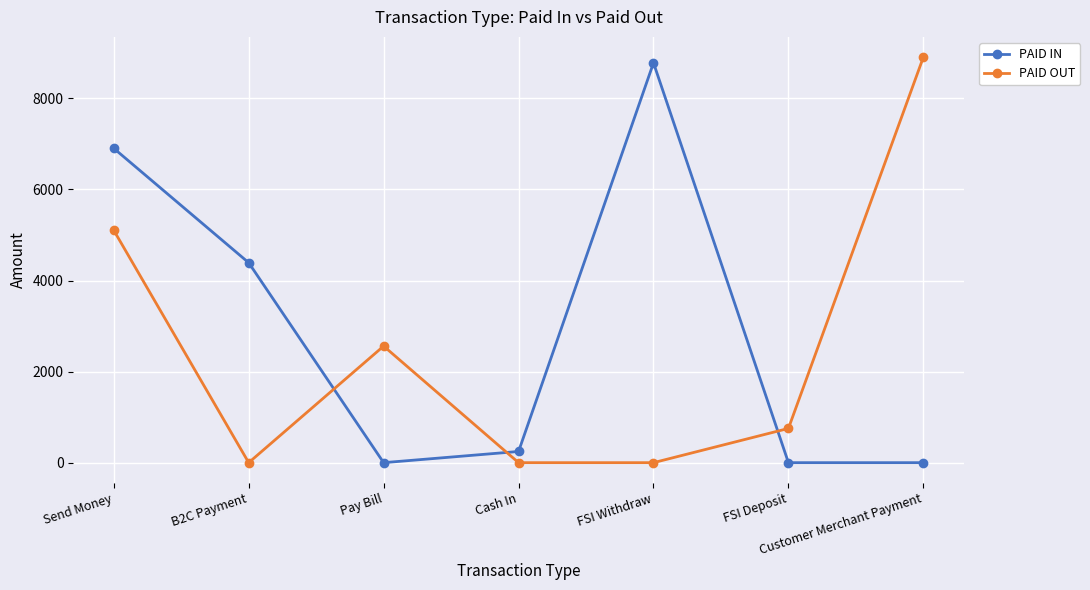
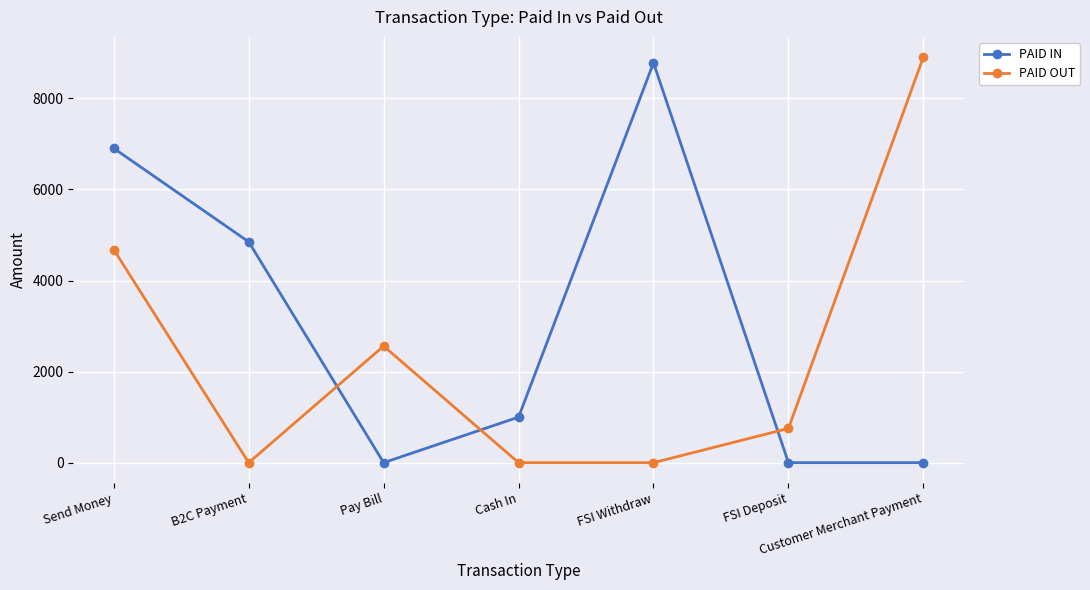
PAID OUT, Send Money: 5100 -> 4700
PAID IN, B2C Payment: 4400 -> 4900
PAID IN, Cash In: 200 -> 1000
